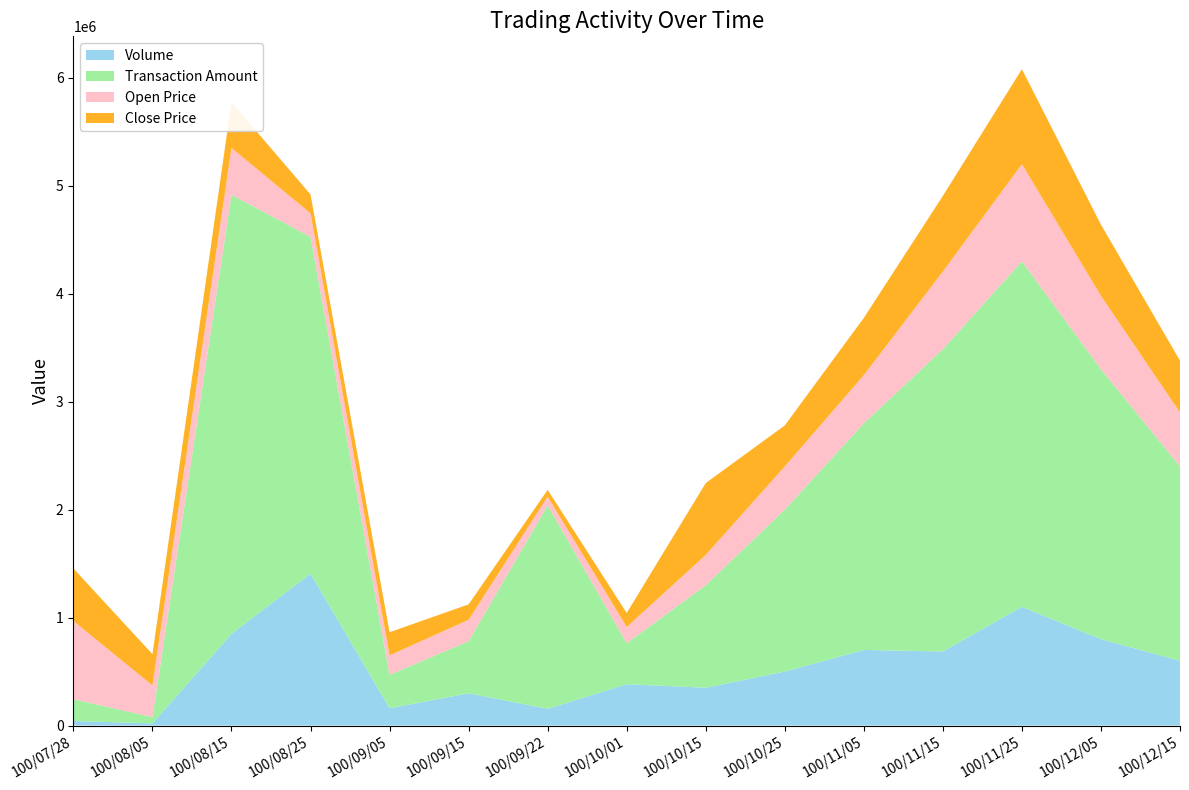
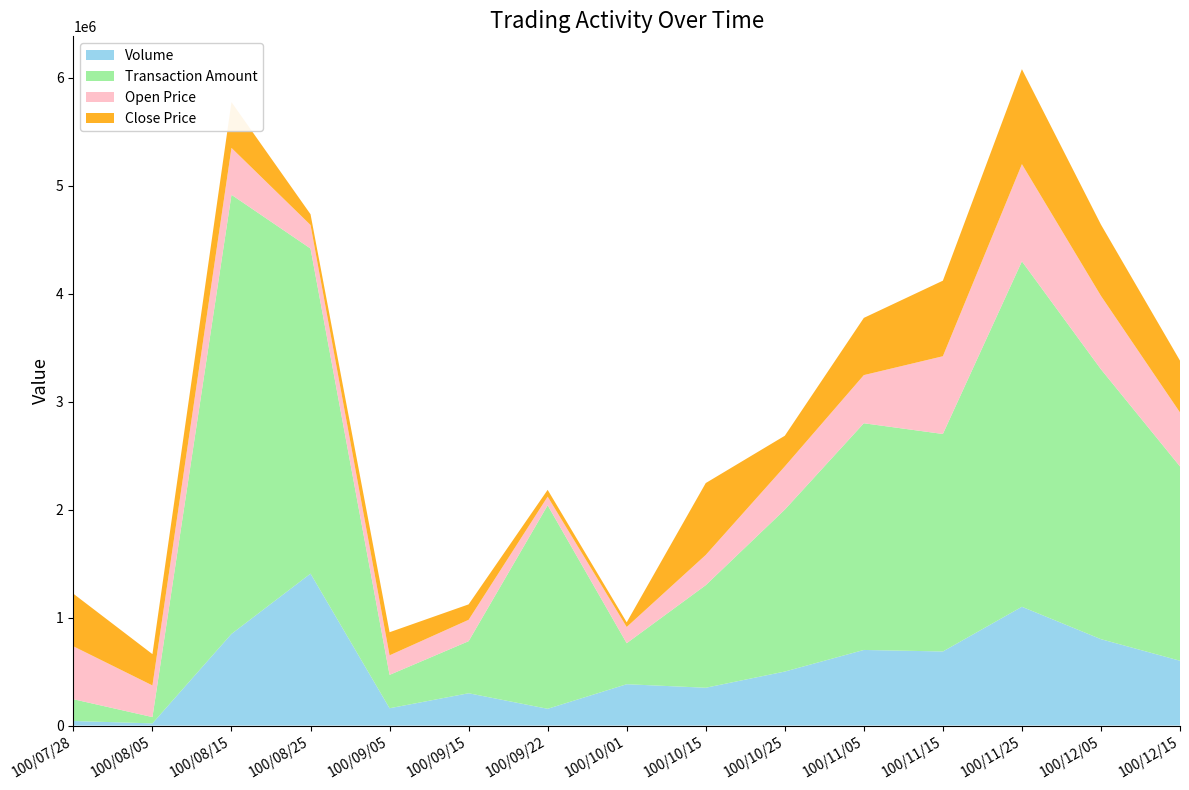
Open Price, 100/07/28: 720000 -> 490000
Transaction Amount, 100/08/25: 3120000 -> 3010000
Close Price, 100/08/25: 180000 -> 100000
Close Price, 100/10/01: 130000 -> 40000
Close Price, 100/10/25: 380000 -> 280000
Transaction Amount, 100/11/15: 2800000 -> 2010000
